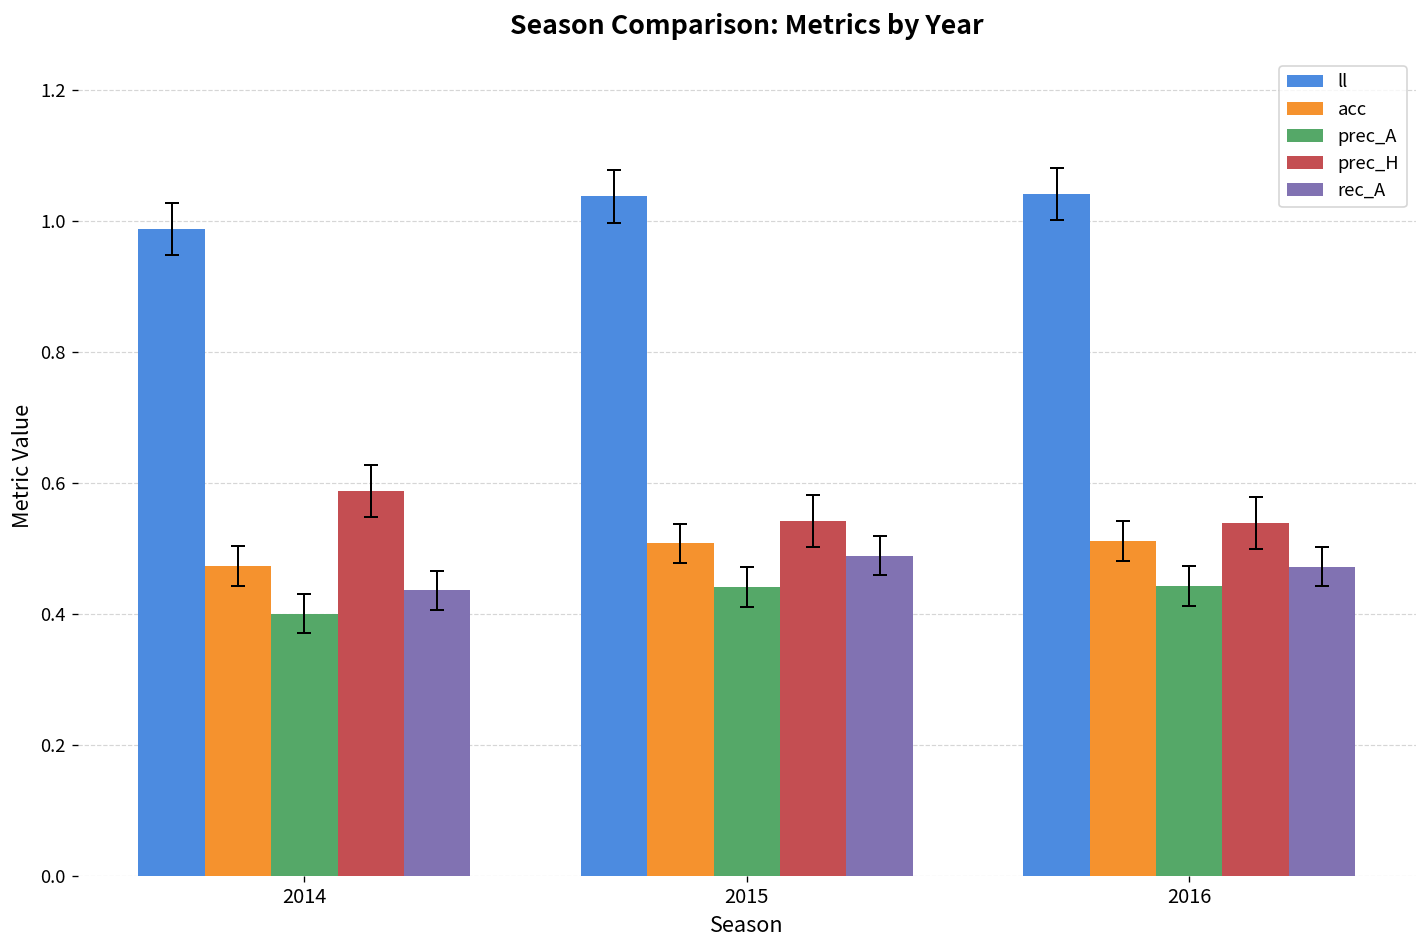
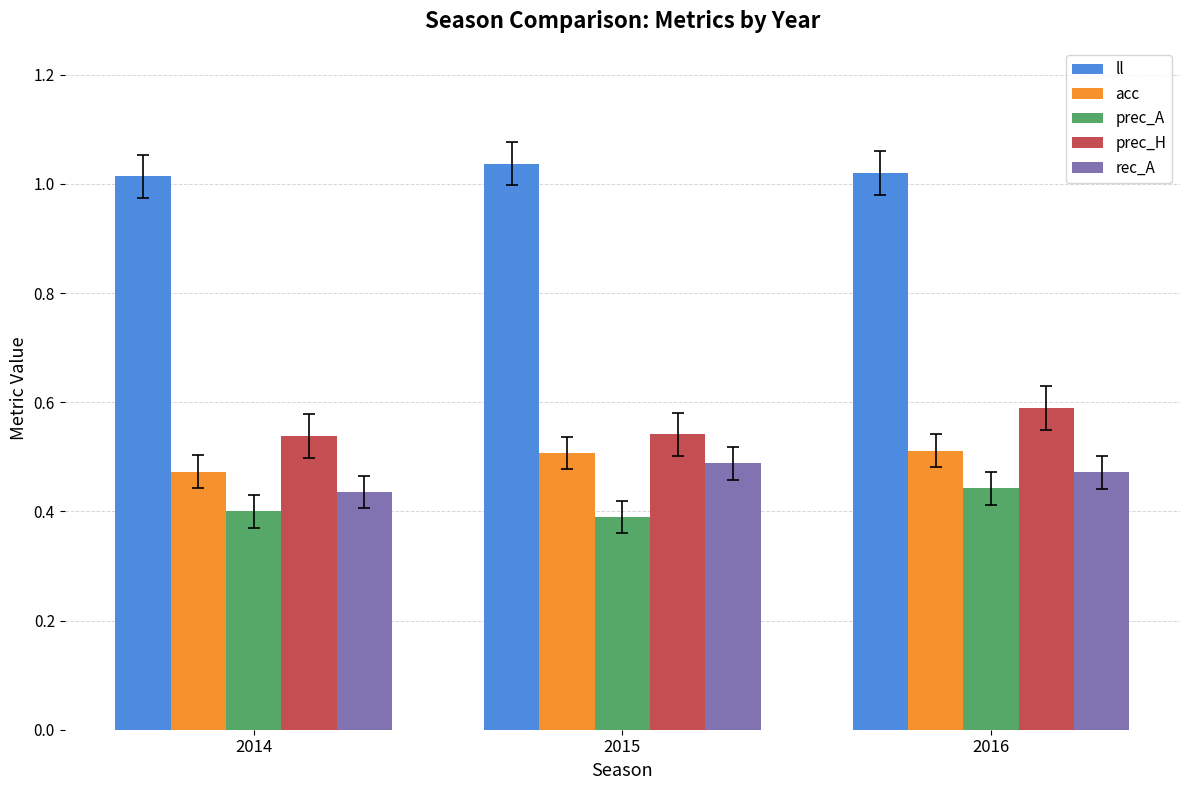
ll, 2014: 0.99 -> 1.01
prec_H, 2014: 0.59 -> 0.54
prec_A, 2015: 0.44 -> 0.39
ll, 2016: 1.04 -> 1.02
prec_H, 2016: 0.54 -> 0.59
